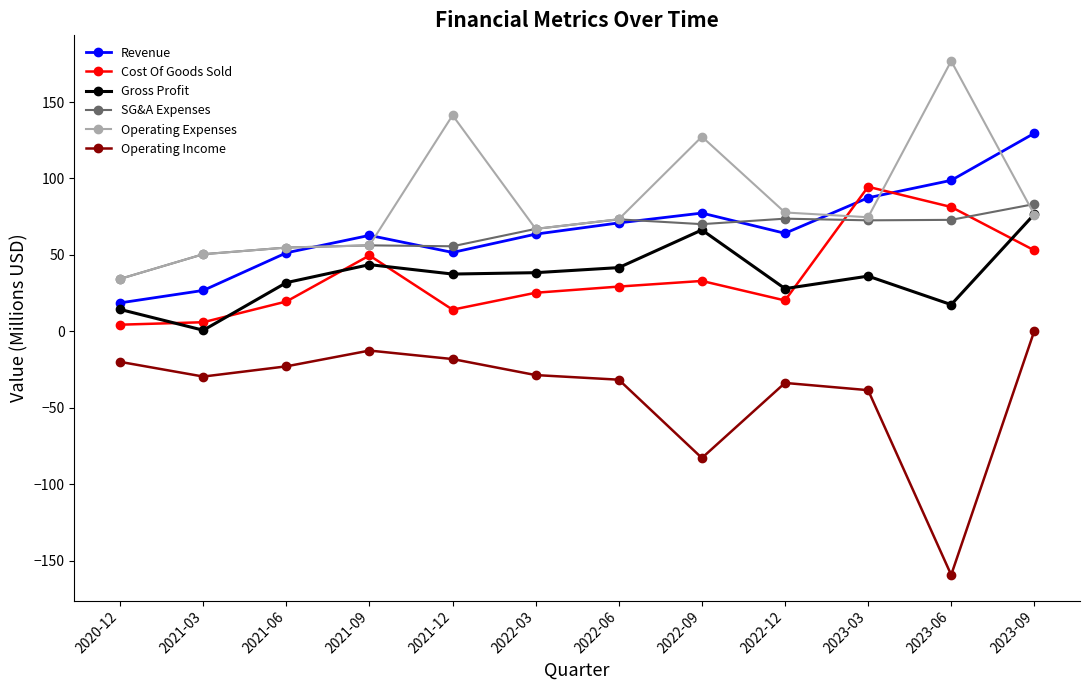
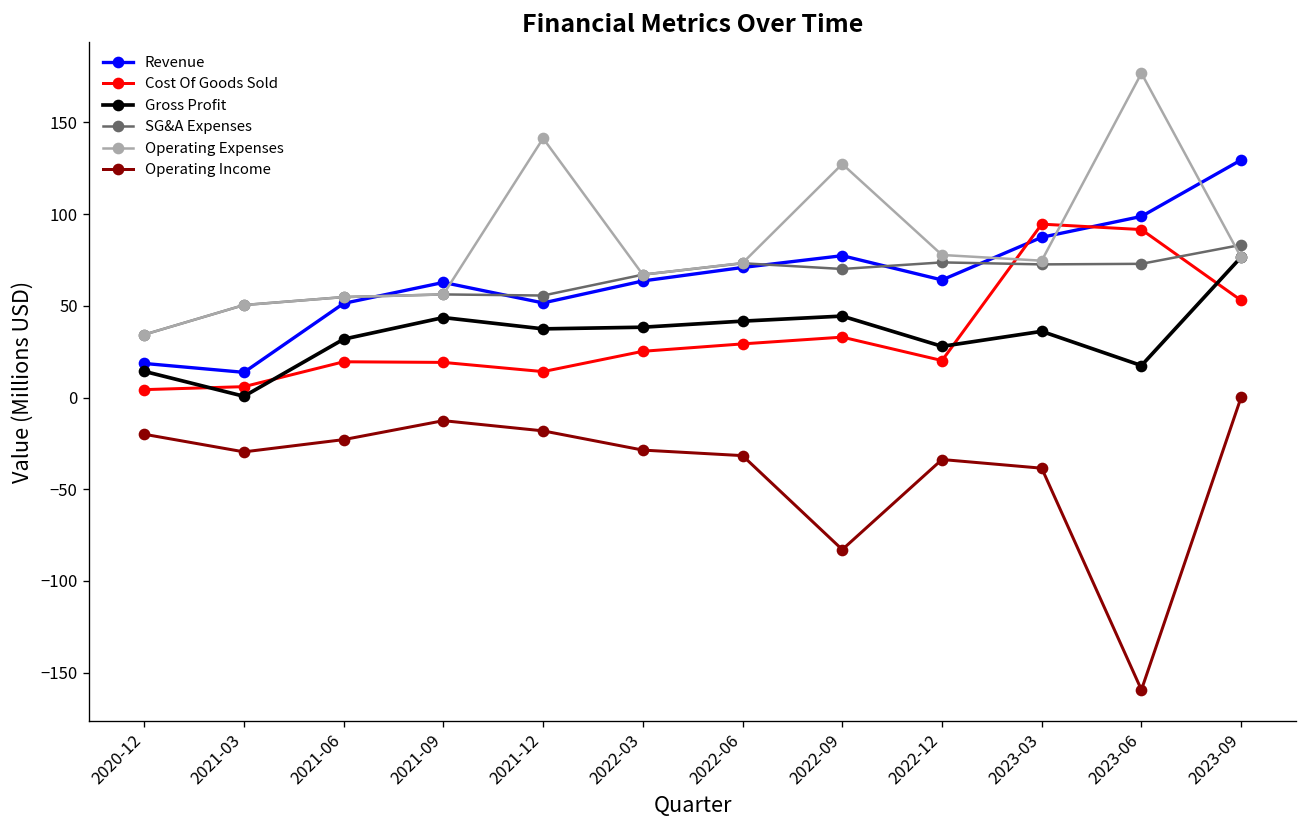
Revenue, 2021-03: 27 -> 14
Cost Of Goods Sold, 2021-09: 50 -> 19
Gross Profit, 2022-09: 66 -> 44
Cost Of Goods Sold, 2023-06: 81 -> 92
